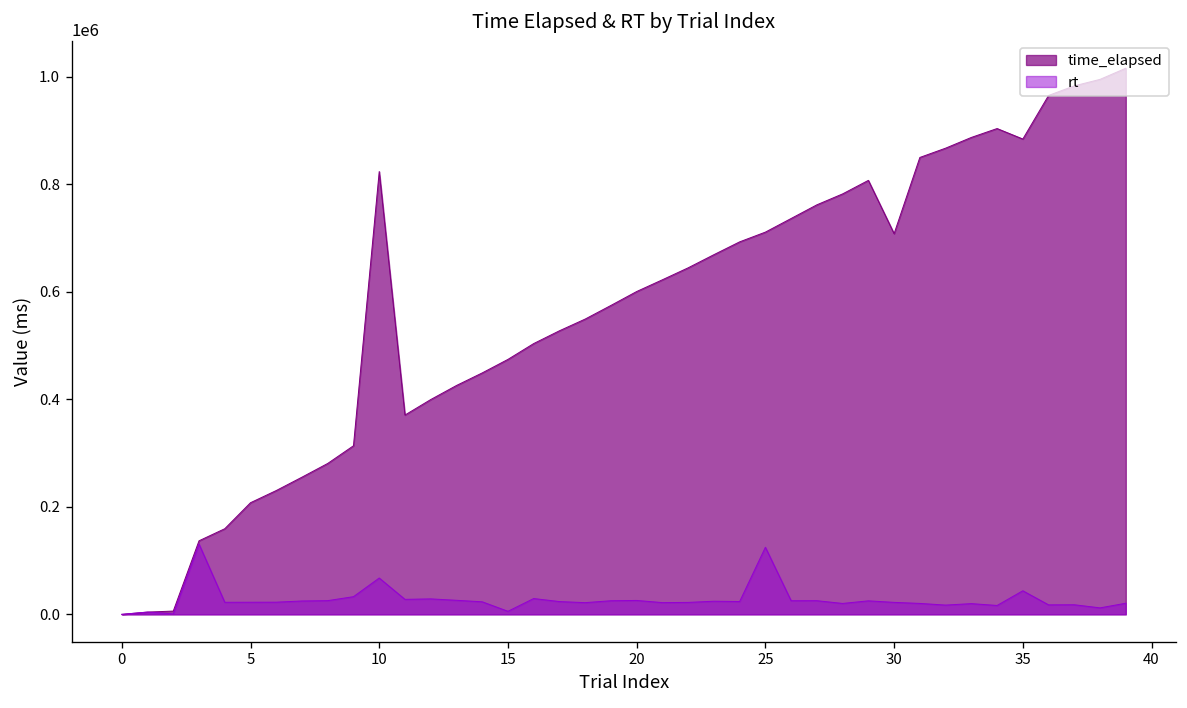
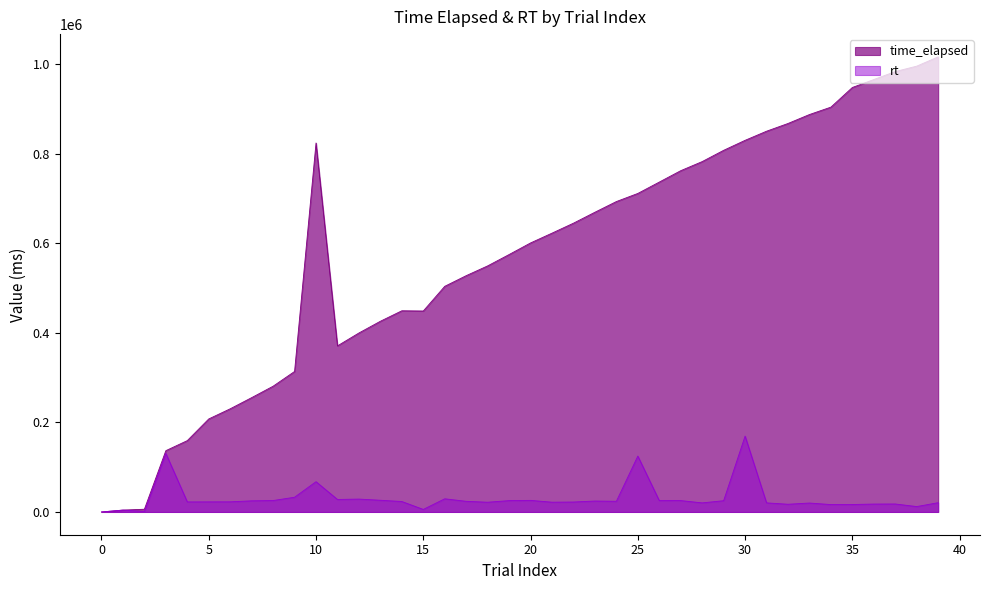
time_elapsed, 15: 470000 -> 450000
time_elapsed, 30: 710000 -> 830000
rt, 30: 20000 -> 170000
time_elapsed, 35: 880000 -> 950000
rt, 35: 40000 -> 20000
